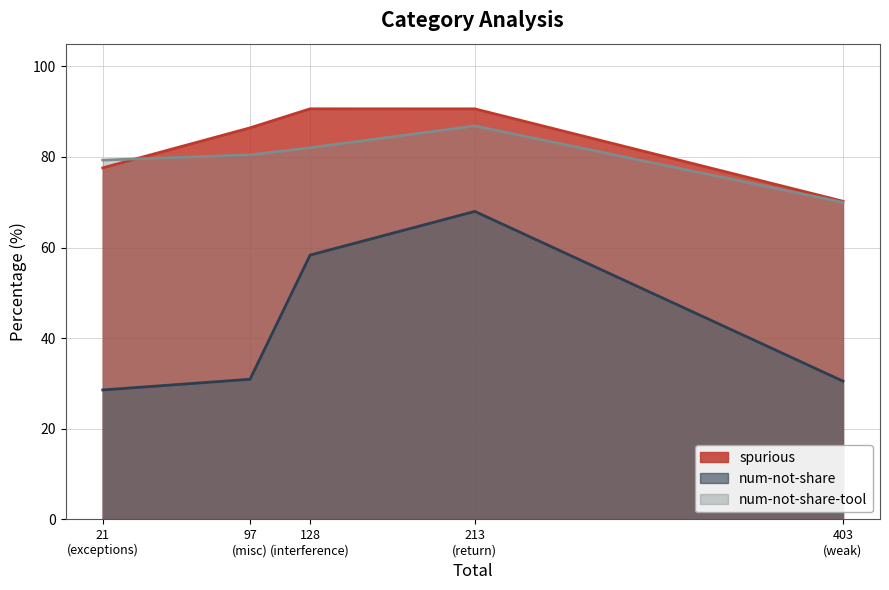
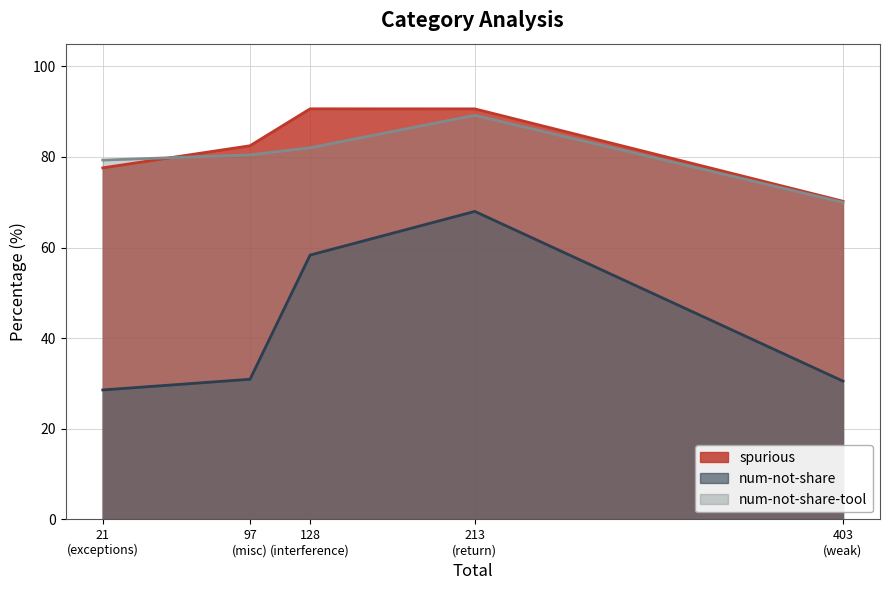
spurious, 97 (misc): 86 -> 82
num-not-share-tool, 213 (return): 87 -> 89
